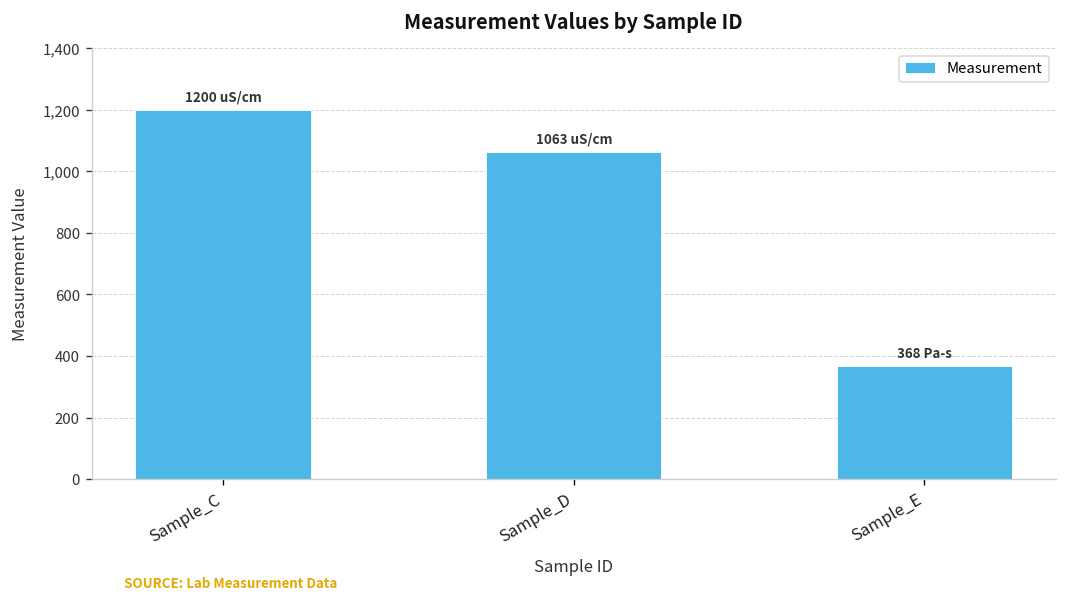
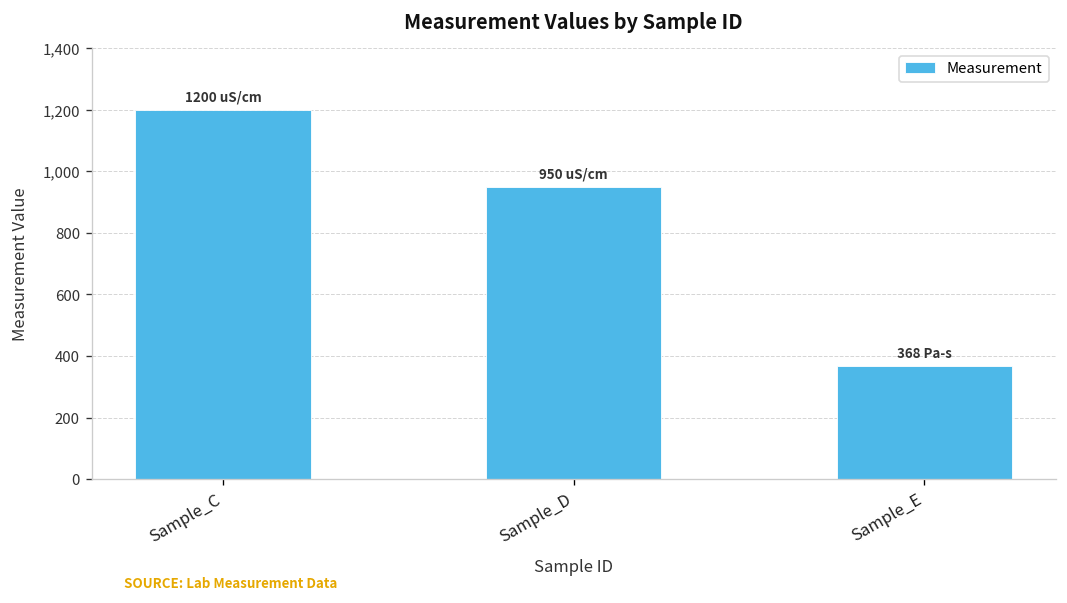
Sample_D: 1063 -> 950
